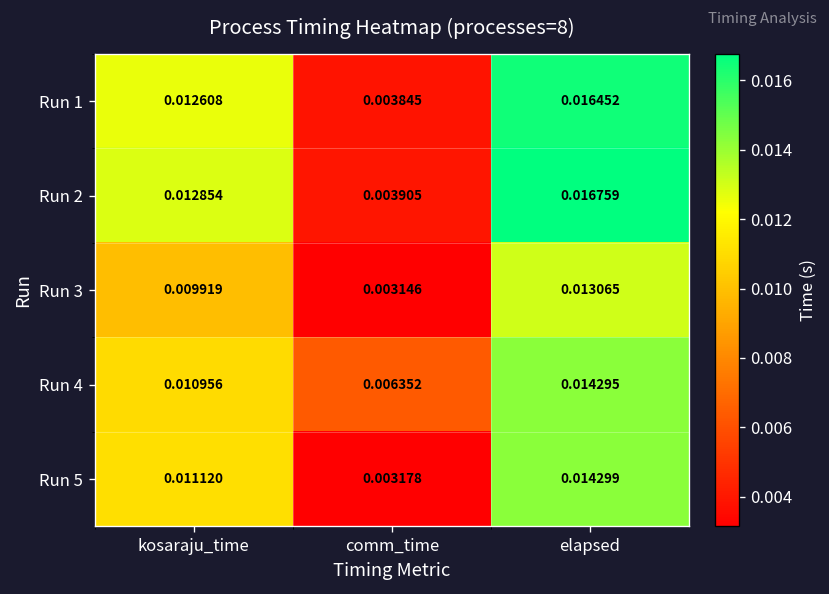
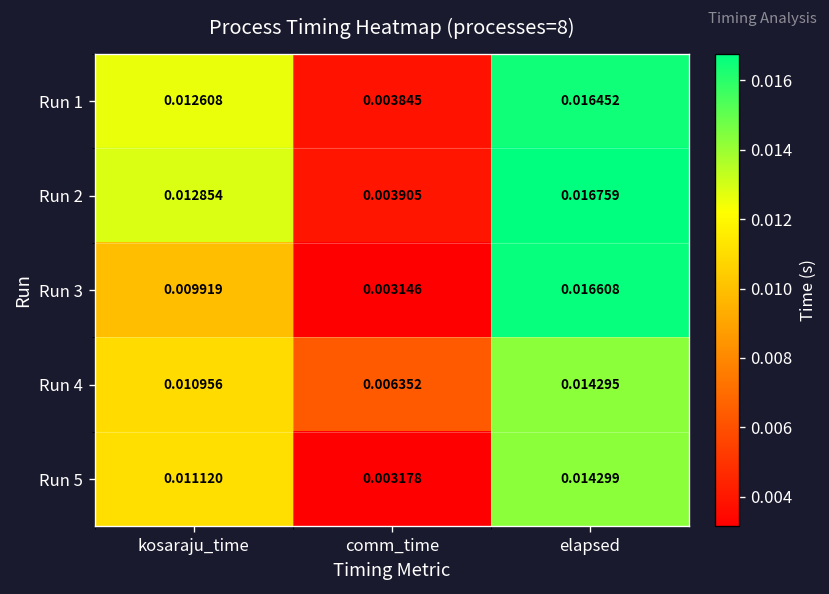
Run 3, elapsed: 0.013065 -> 0.016608
